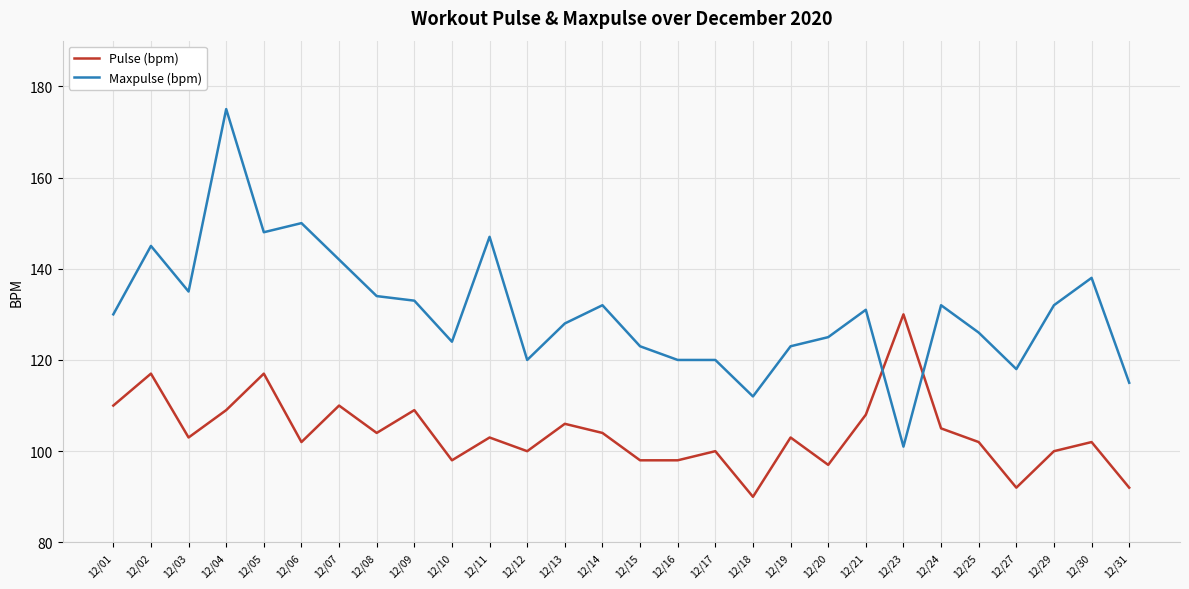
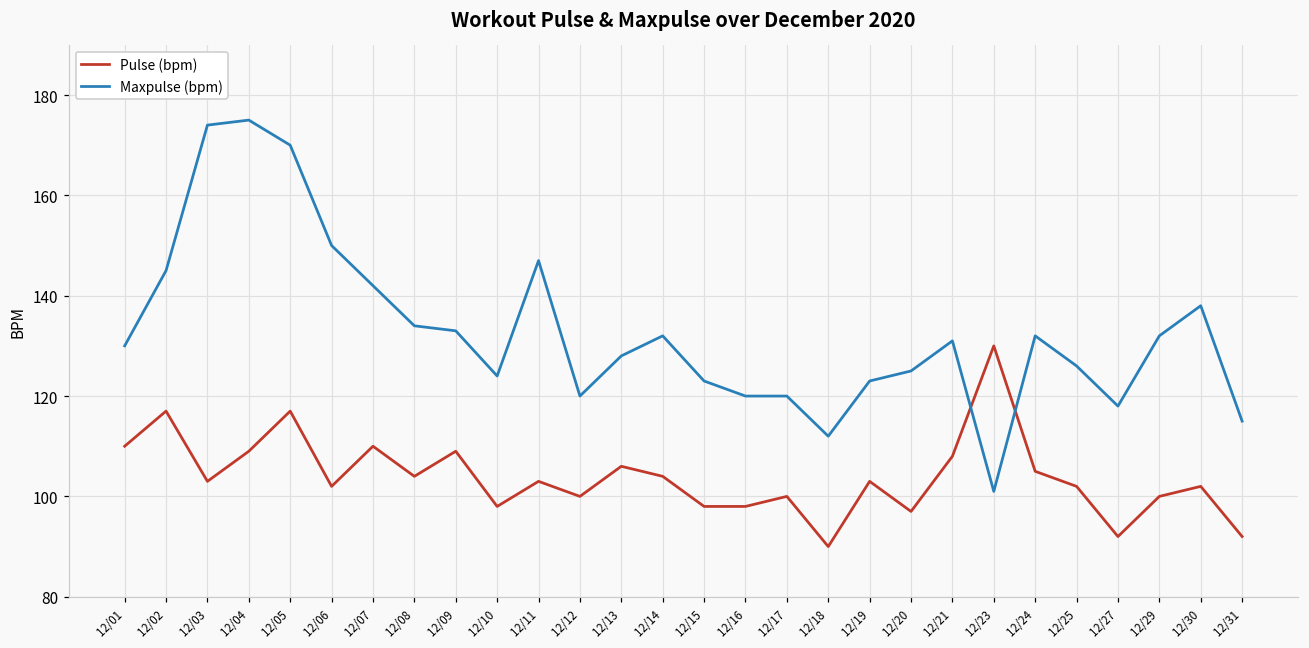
Maxpulse (bpm), 12/03: 135 -> 174
Maxpulse (bpm), 12/05: 148 -> 170
